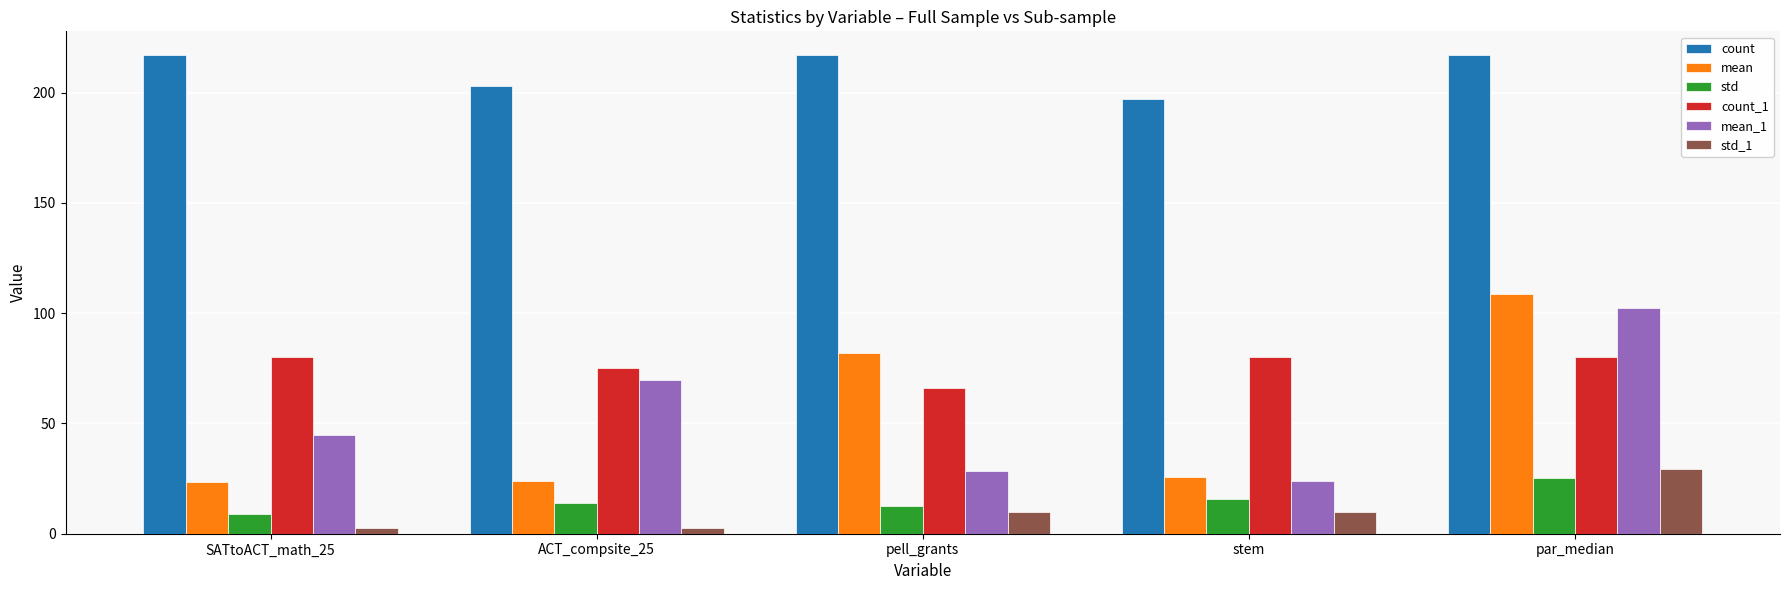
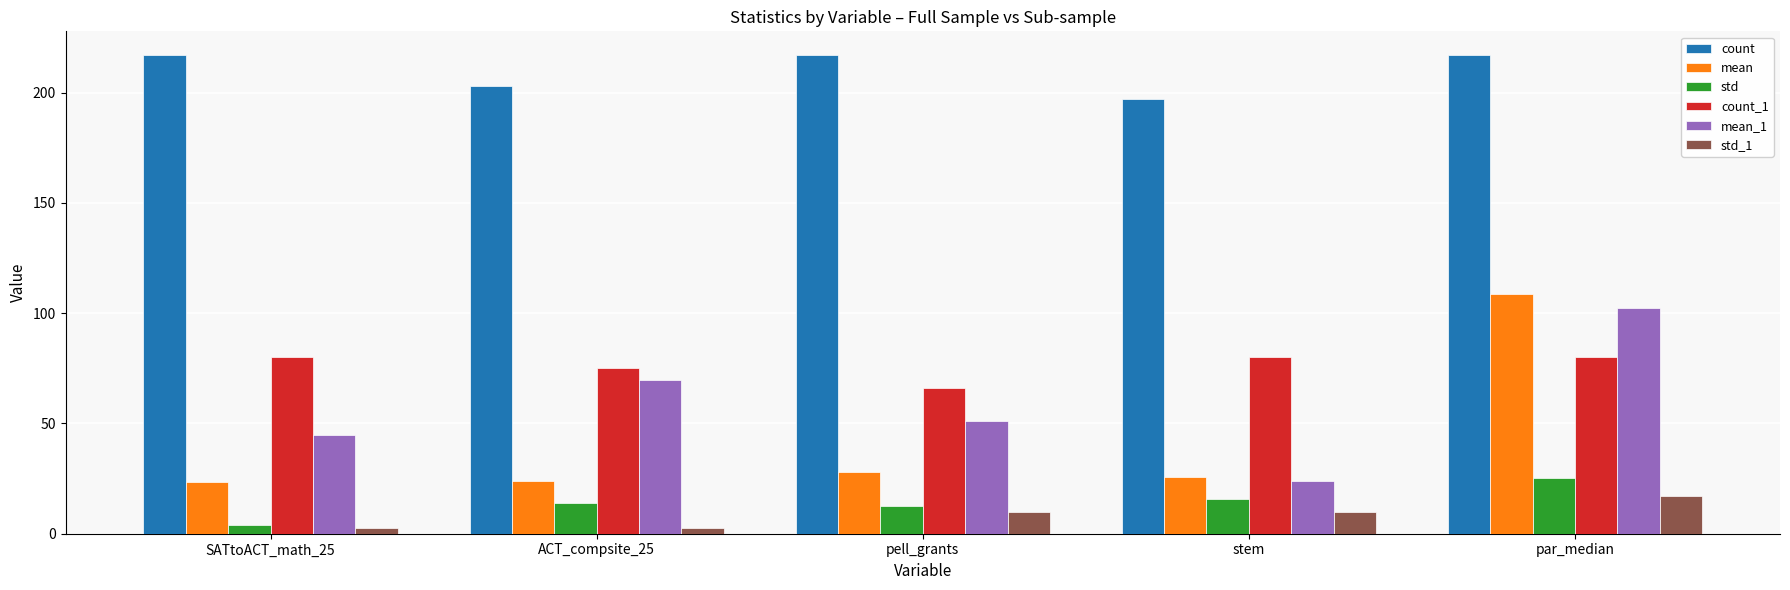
std, SATtoACT_math_25: 9 -> 4
mean, pell_grants: 82 -> 28
mean_1, pell_grants: 29 -> 51
std_1, par_median: 29 -> 17
